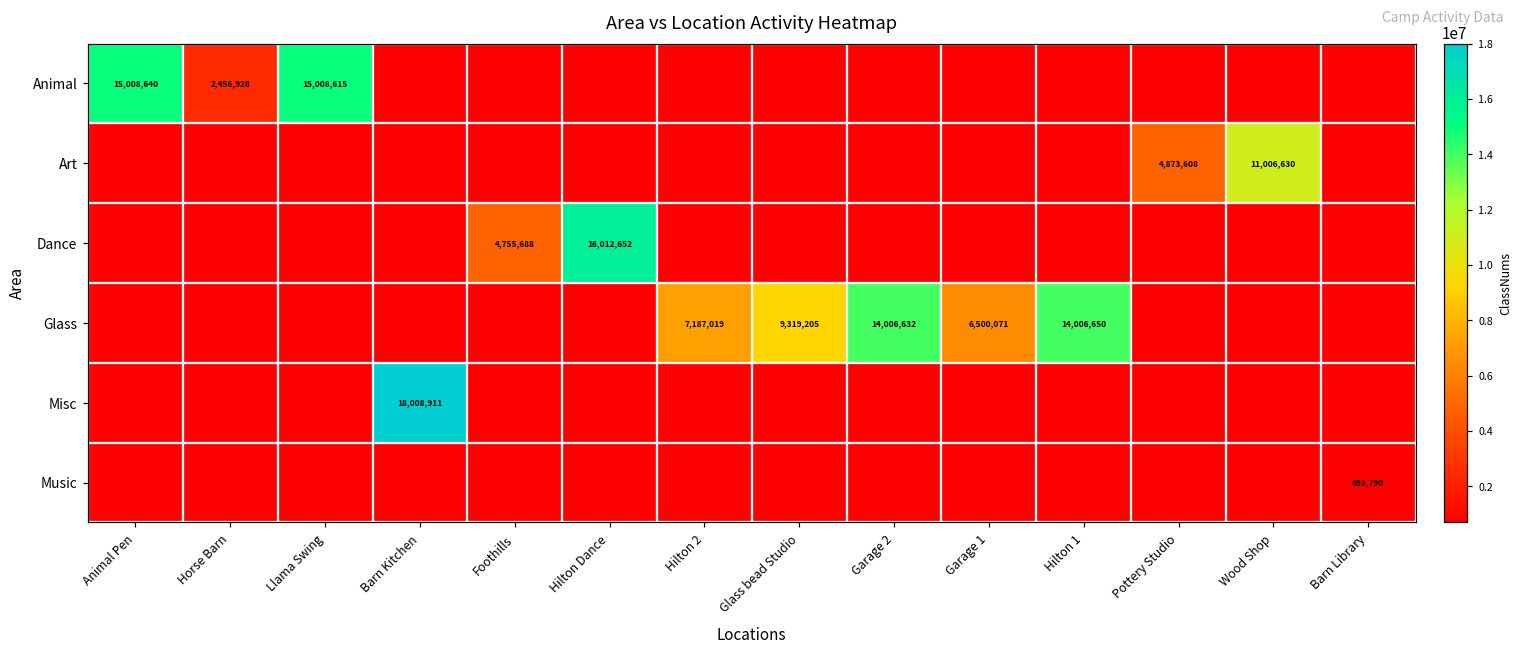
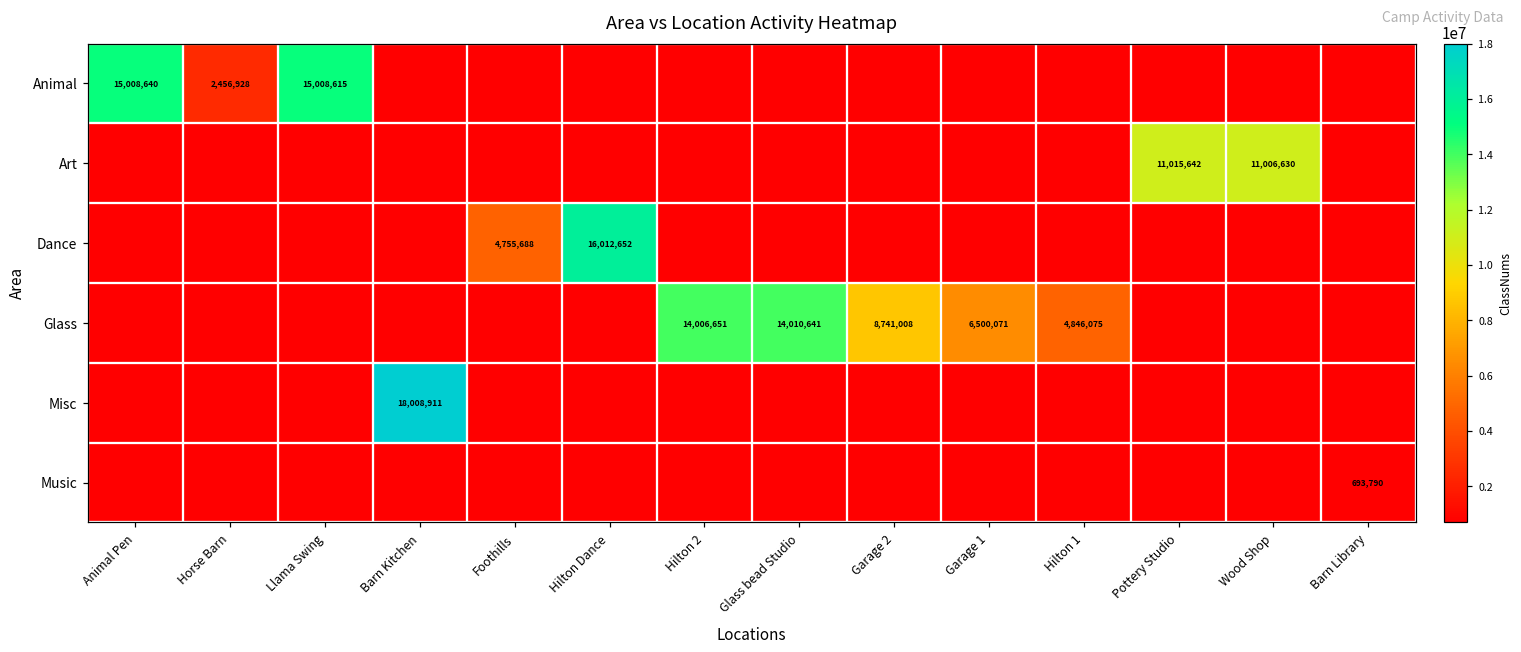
Art, Pottery Studio: 4,873,608 -> 11,015,642
Glass, Hilton 2: 7,187,019 -> 14,006,651
Glass, Glass bead Studio: 9,319,205 -> 14,010,641
Glass, Garage 2: 14,006,632 -> 8,741,008
Glass, Hilton 1: 14,006,650 -> 4,846,075
